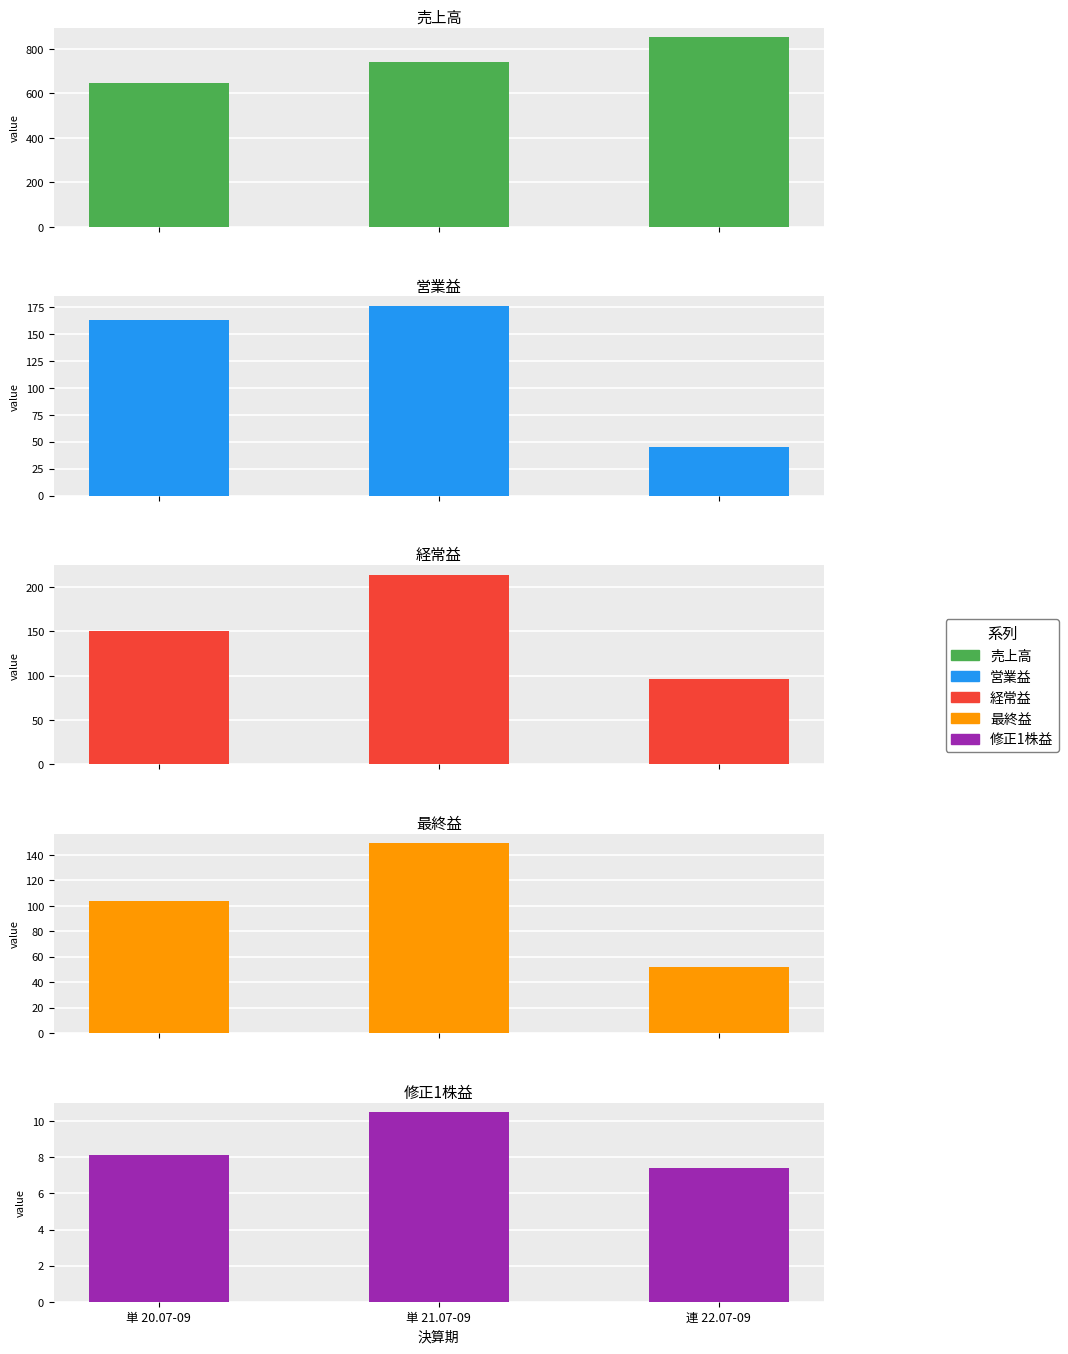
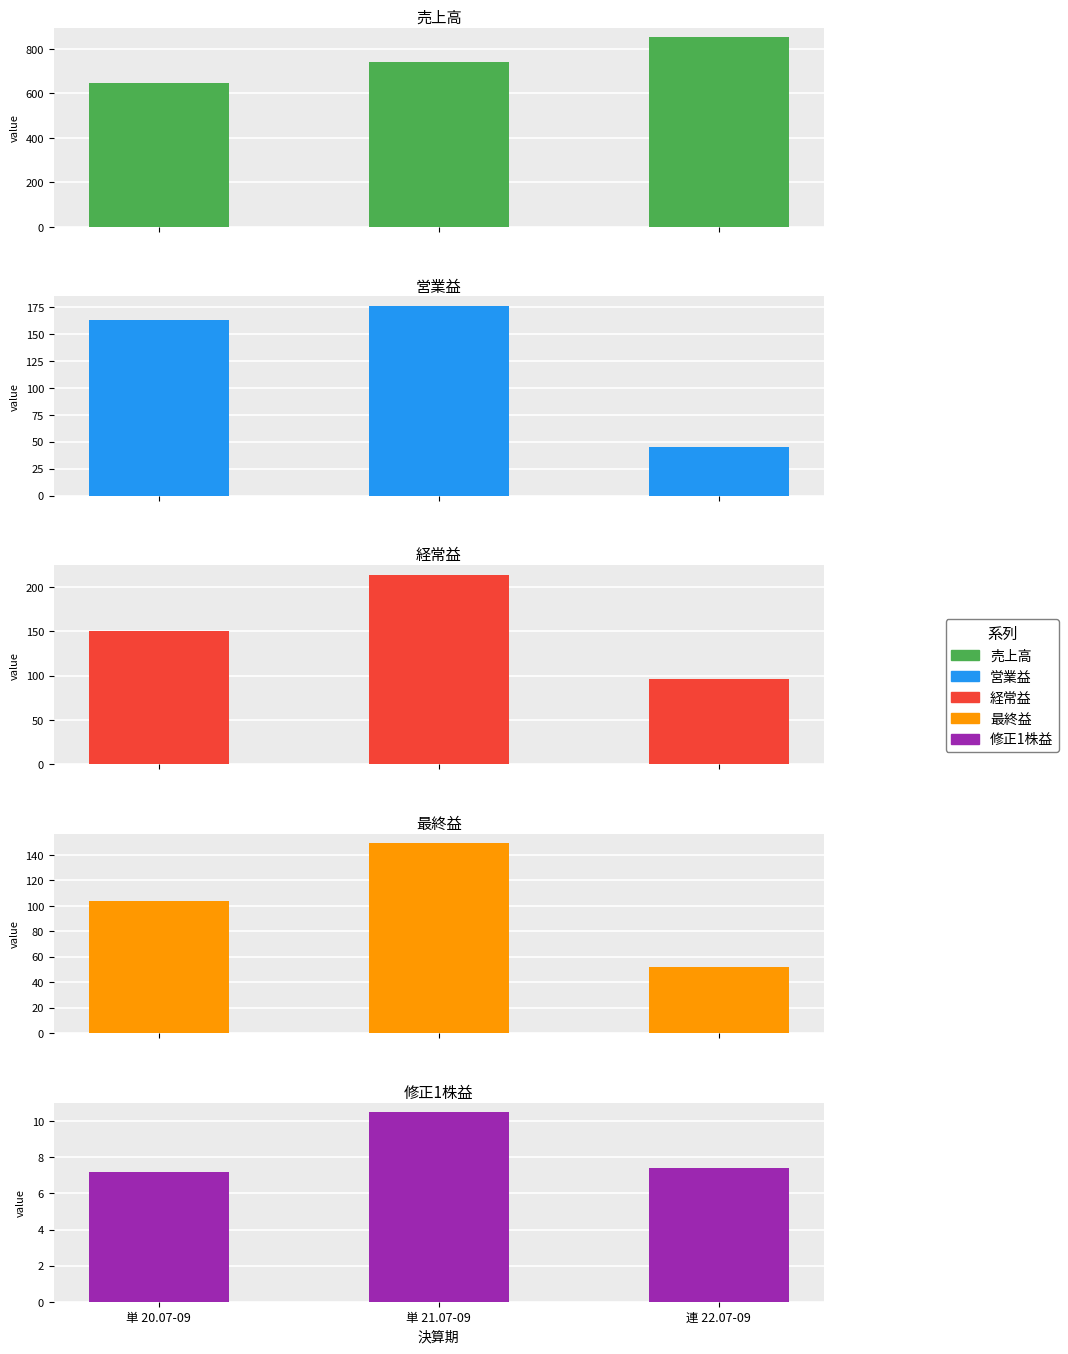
修正1株益, 単 20.07-09: 8.1 -> 7.2
